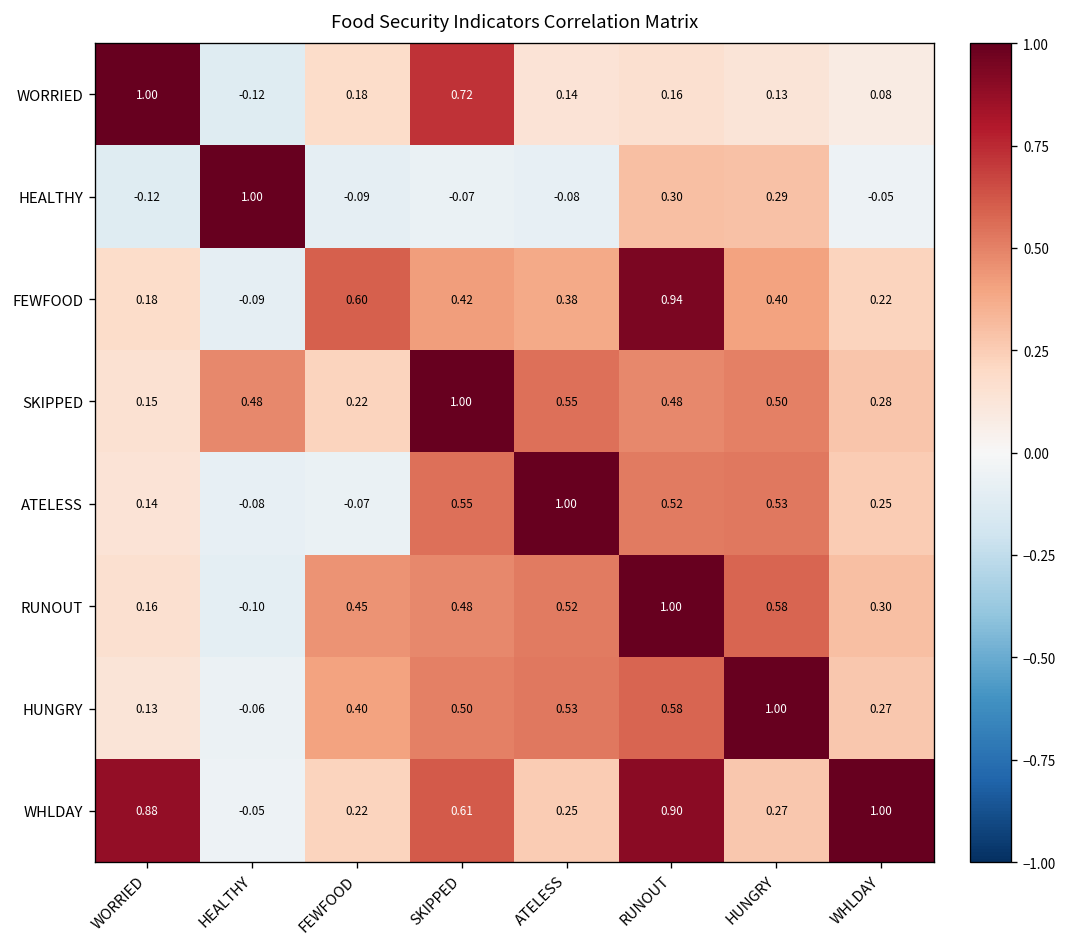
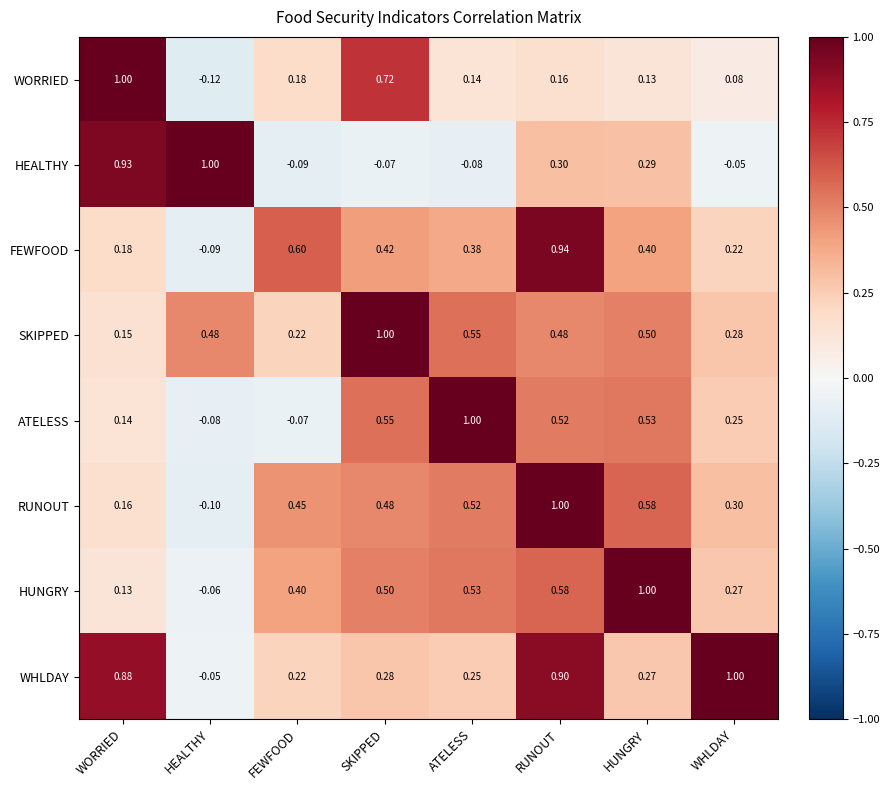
HEALTHY, WORRIED: -0.12 -> 0.93
WHLDAY, SKIPPED: 0.61 -> 0.28
